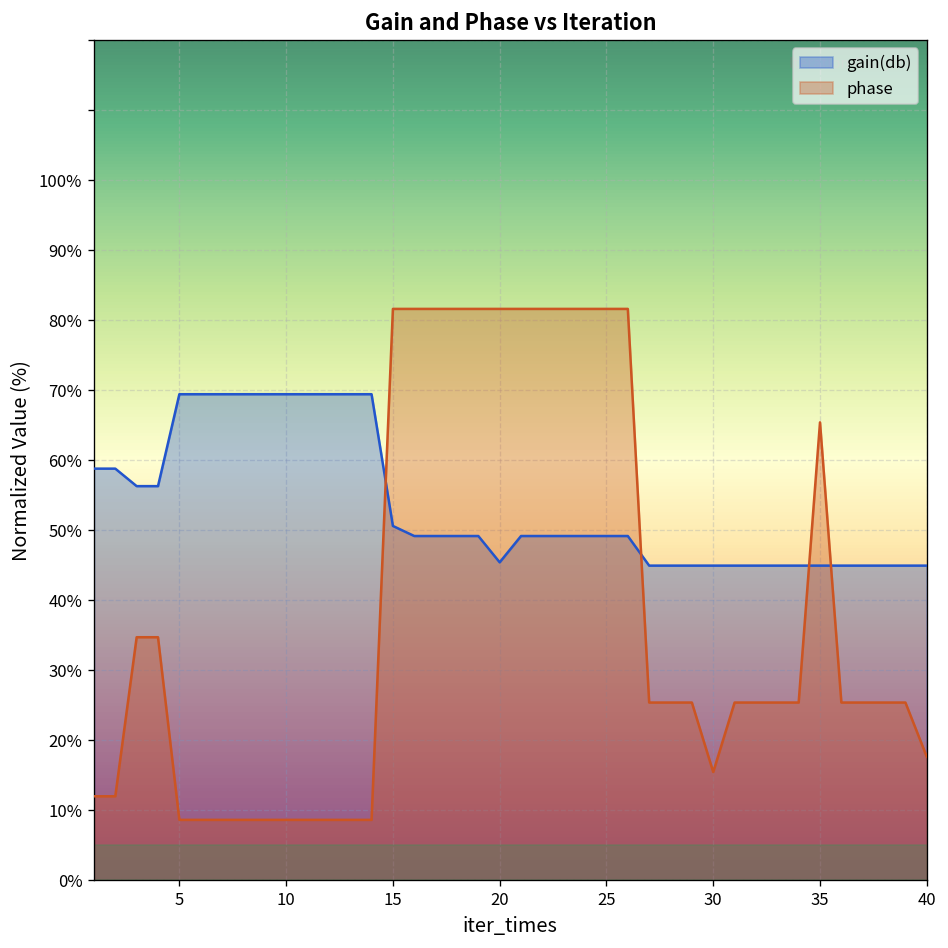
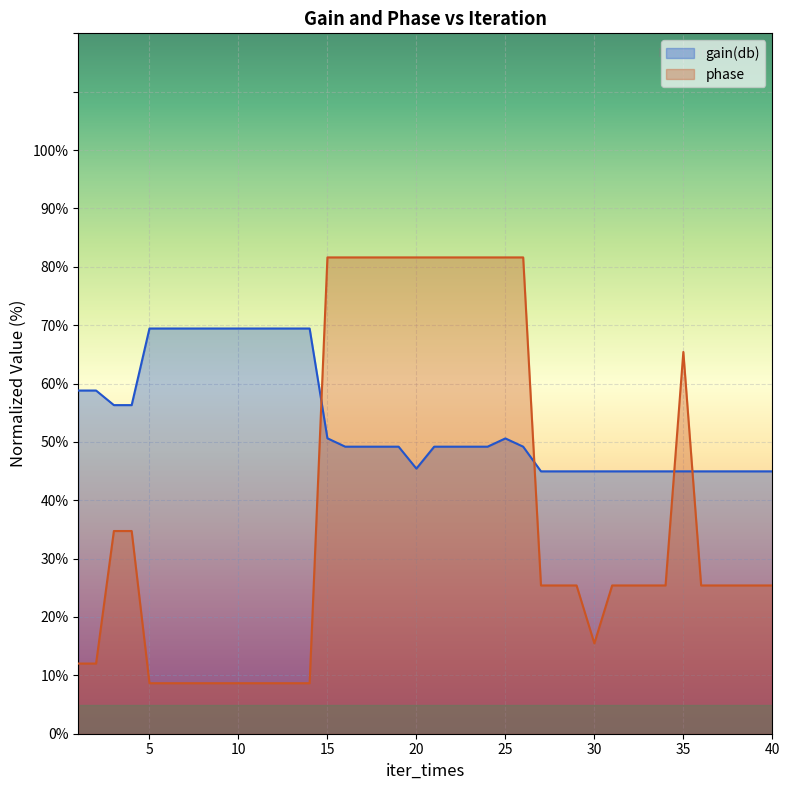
gain(db), 25: 49% -> 51%
phase, 40: 18% -> 25%
